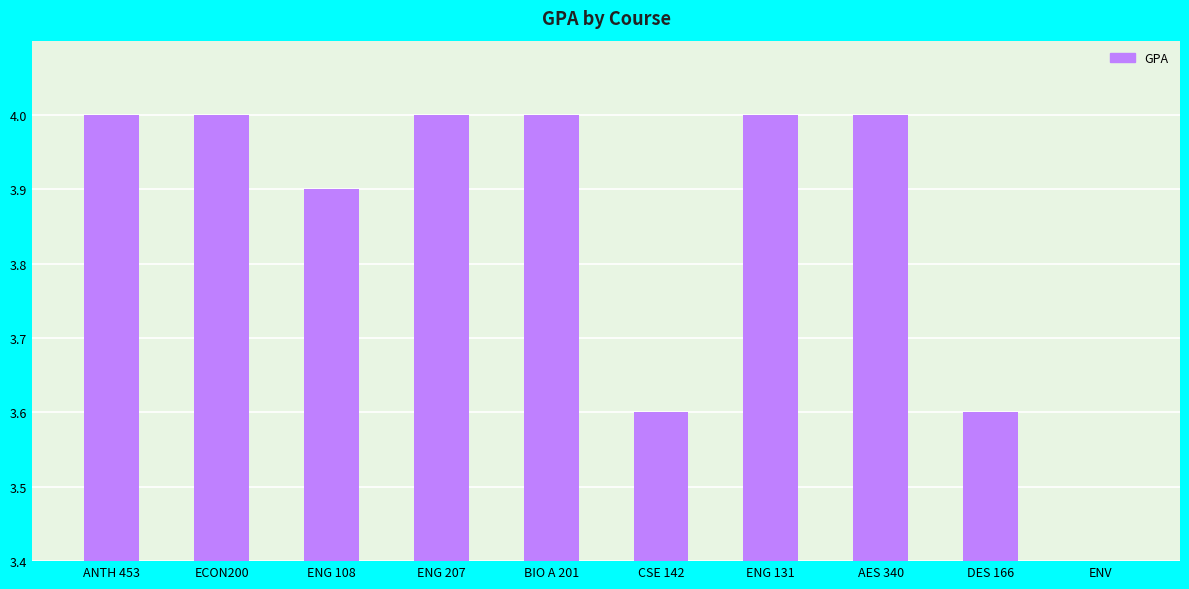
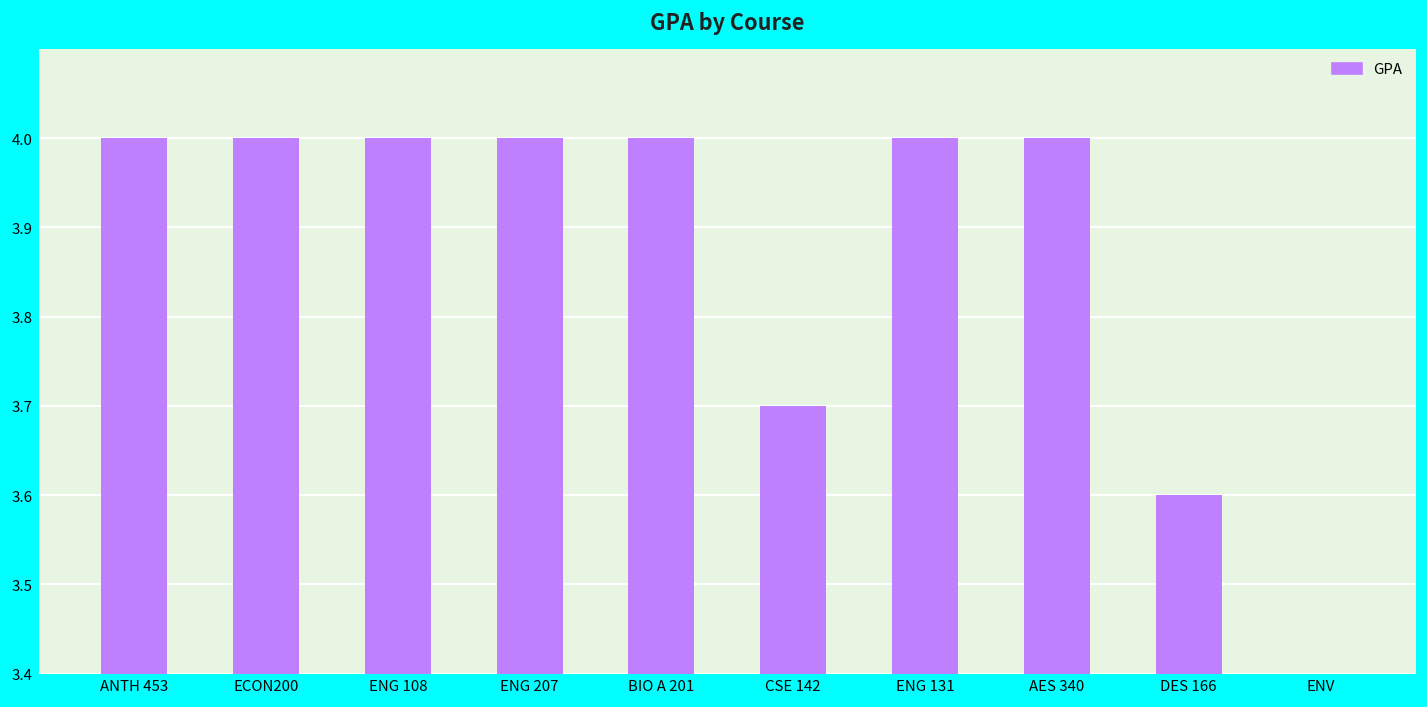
ENG 108: 3.9 -> 4.0
CSE 142: 3.6 -> 3.7
